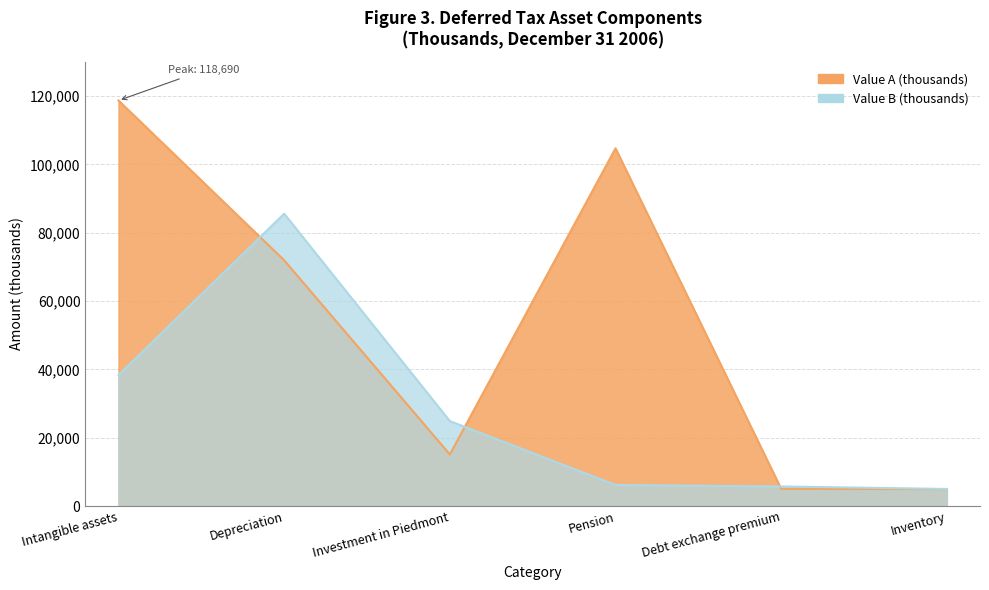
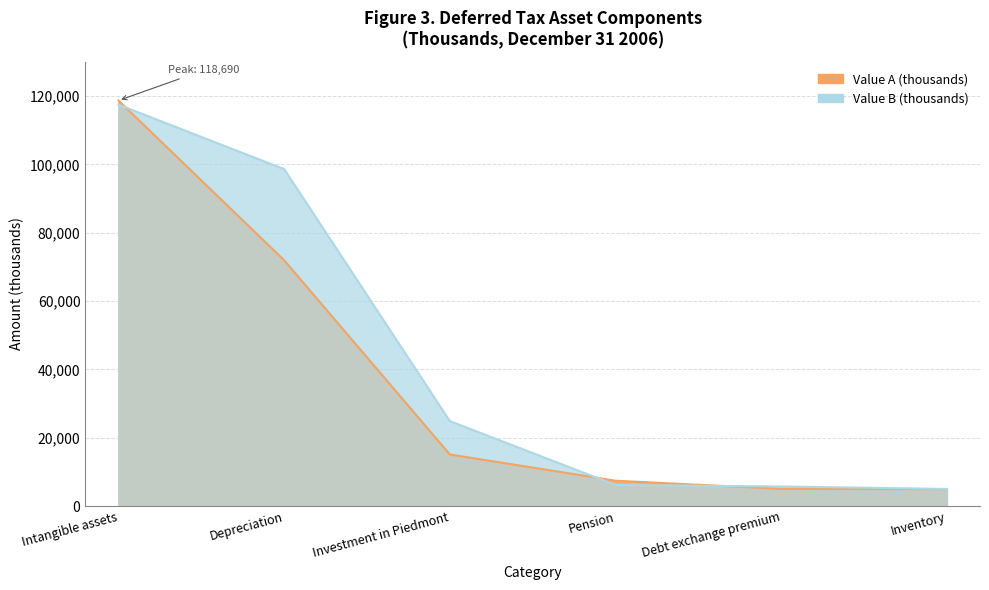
Value B (thousands), Intangible assets: 38,000 -> 117,000
Value B (thousands), Depreciation: 86,000 -> 99,000
Value A (thousands), Pension: 105,000 -> 7,000
